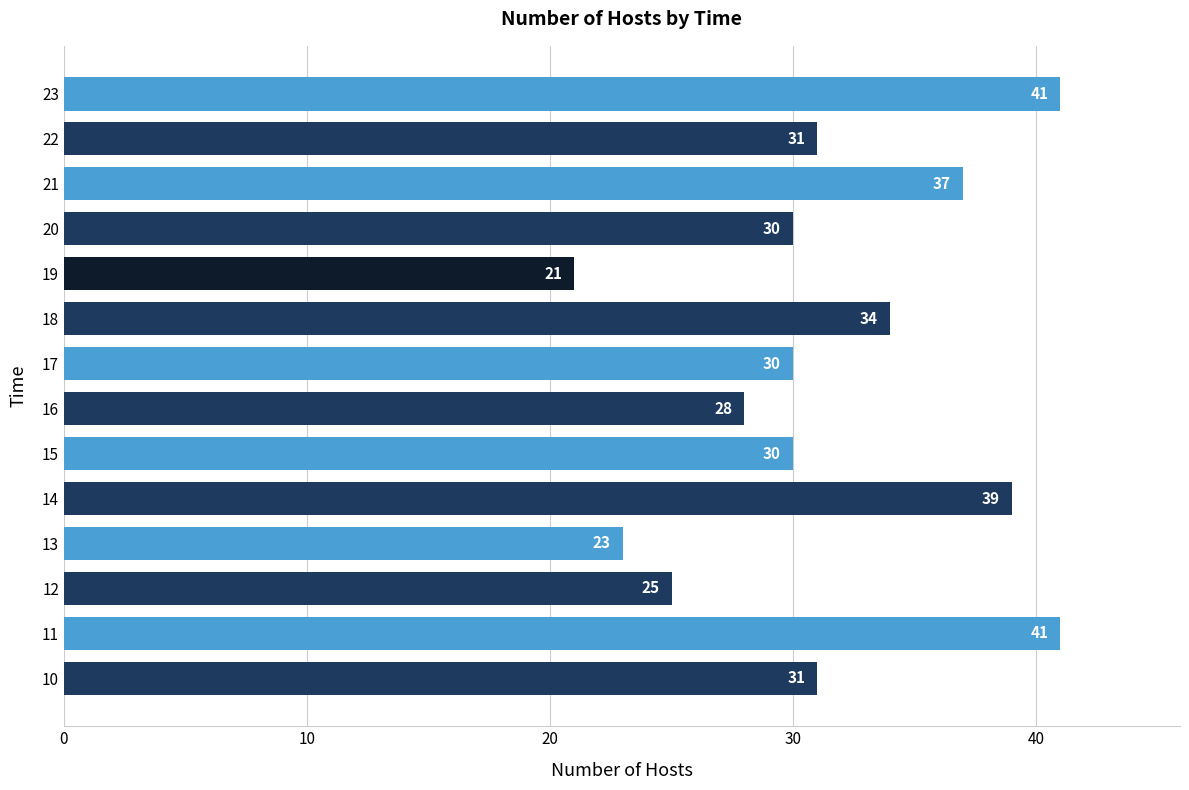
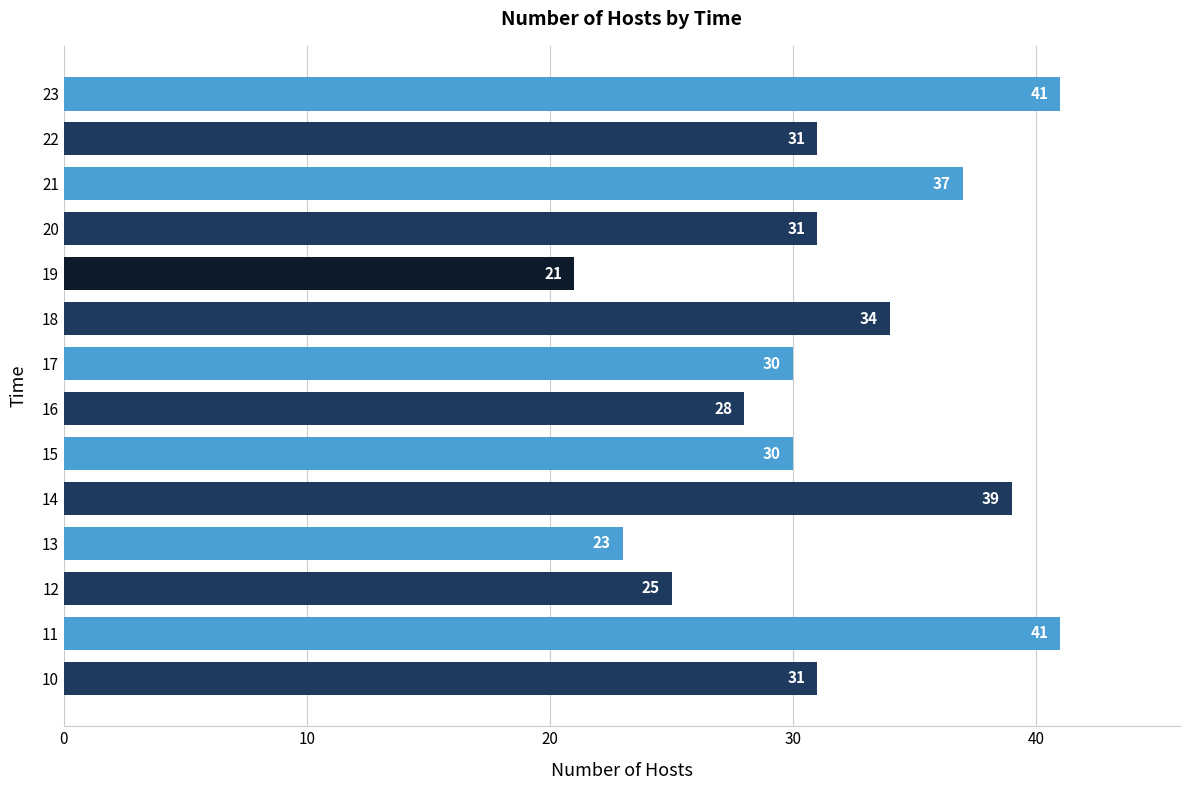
20: 30 -> 31
